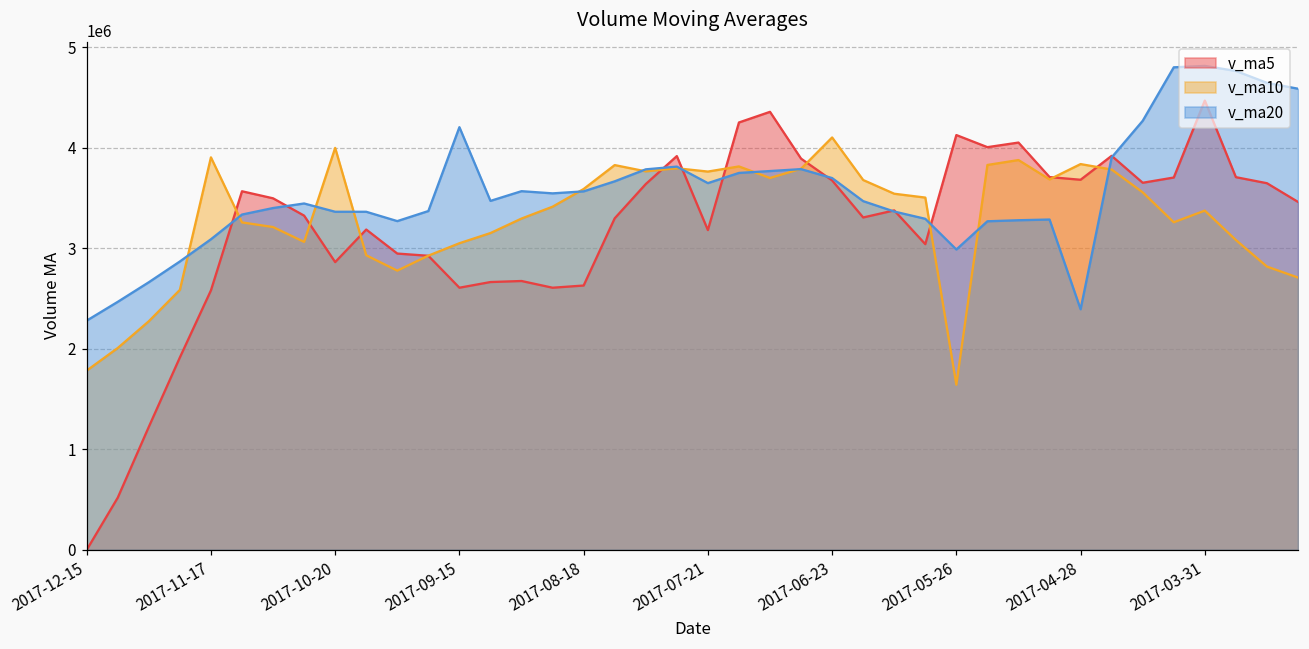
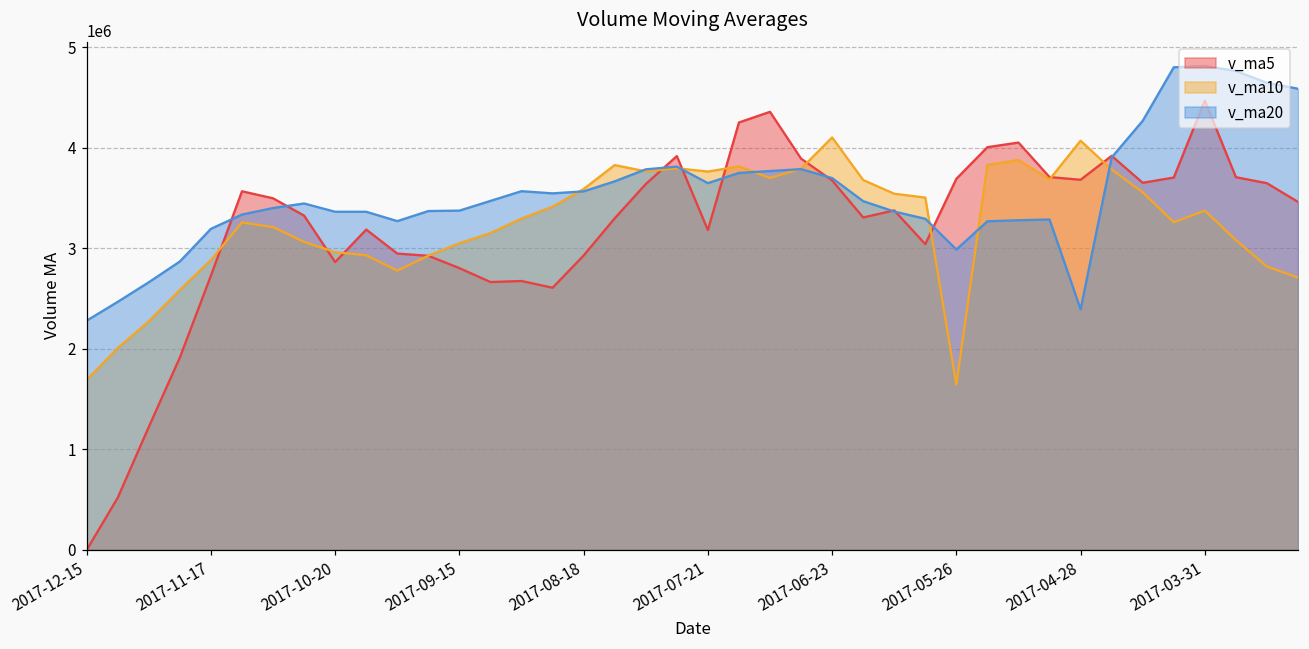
v_ma10, 2017-12-15: 1800000 -> 1700000
v_ma5, 2017-11-17: 2600000 -> 2700000
v_ma10, 2017-11-17: 3900000 -> 2900000
v_ma20, 2017-11-17: 3100000 -> 3200000
v_ma10, 2017-10-20: 4000000 -> 3000000
v_ma5, 2017-09-15: 2600000 -> 2800000
v_ma20, 2017-09-15: 4200000 -> 3400000
v_ma5, 2017-08-18: 2600000 -> 2900000
v_ma5, 2017-05-26: 4100000 -> 3700000
v_ma10, 2017-04-28: 3800000 -> 4100000
